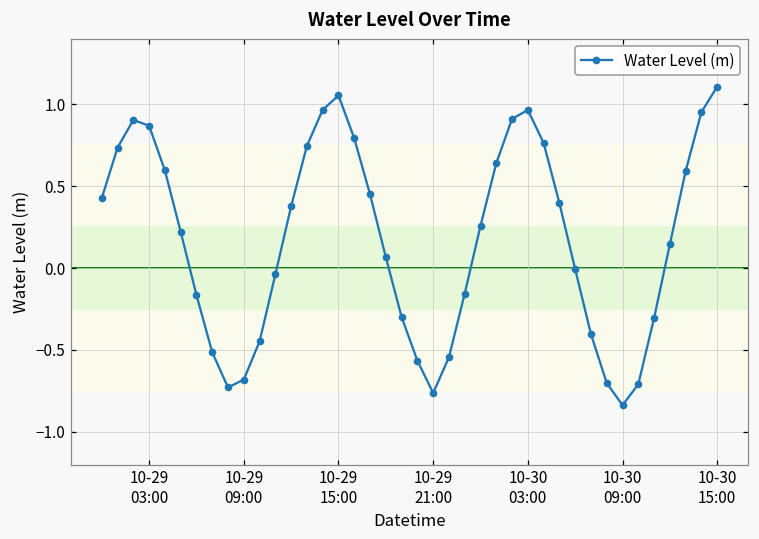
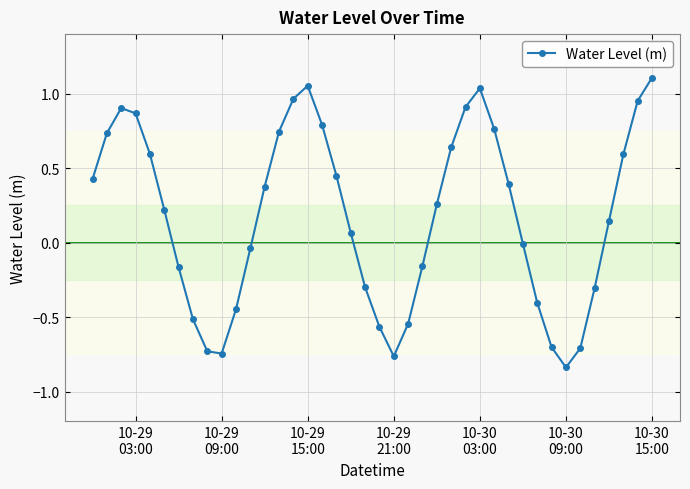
10-29 09:00: -0.68 -> -0.74
10-30 03:00: 0.96 -> 1.04
